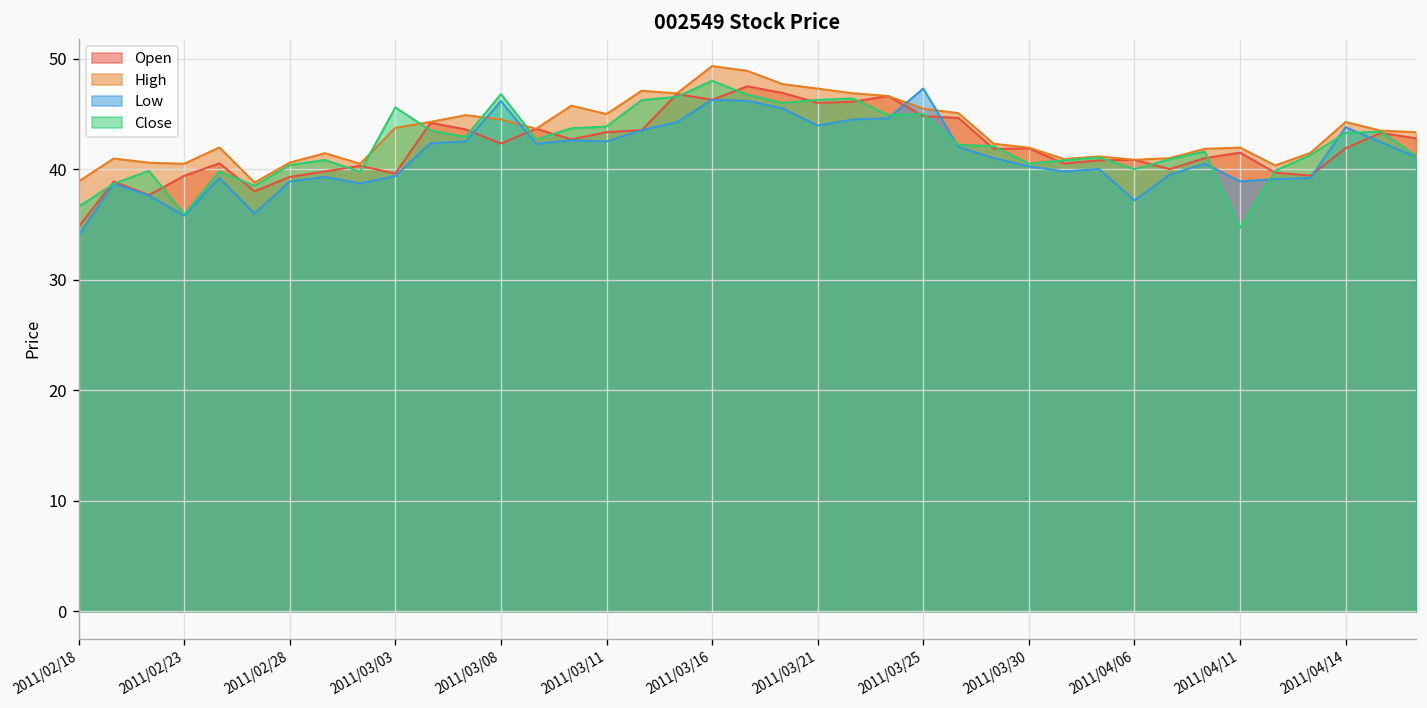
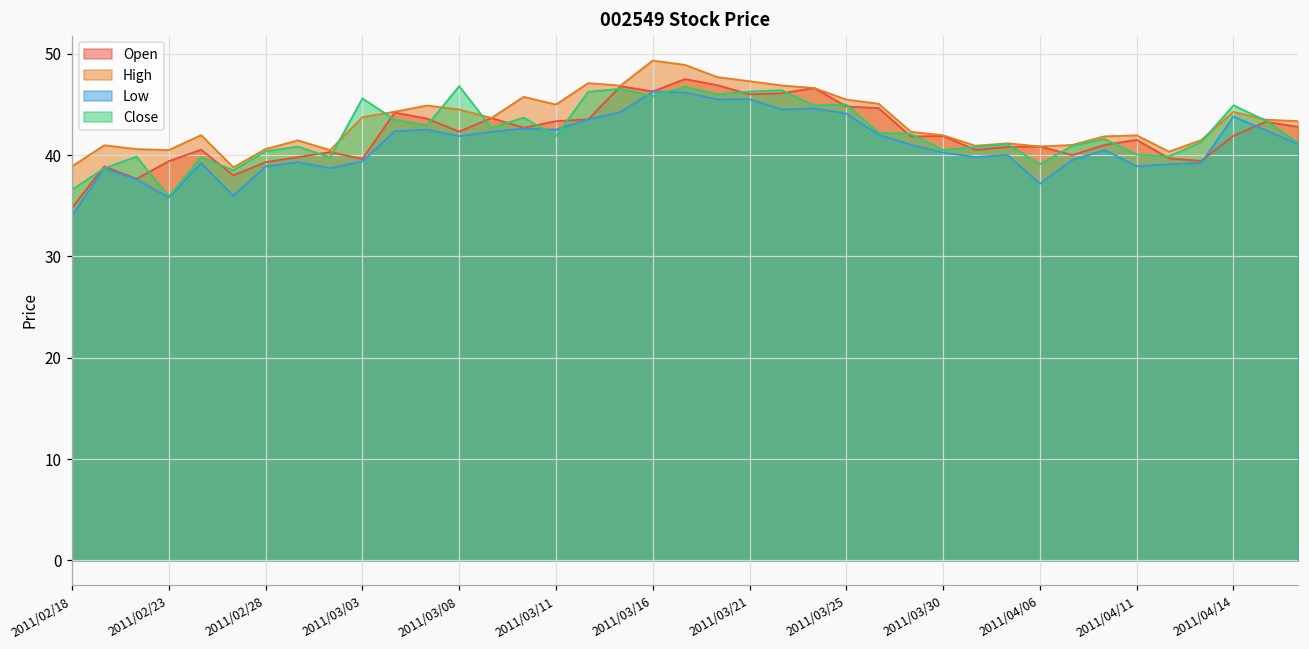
Low, 2011/03/08: 46 -> 42
Close, 2011/03/11: 44 -> 42
Close, 2011/03/16: 48 -> 46
Low, 2011/03/21: 44 -> 46
Low, 2011/03/25: 47 -> 44
Close, 2011/04/06: 40 -> 39
Close, 2011/04/11: 35 -> 40
Close, 2011/04/14: 43 -> 45
